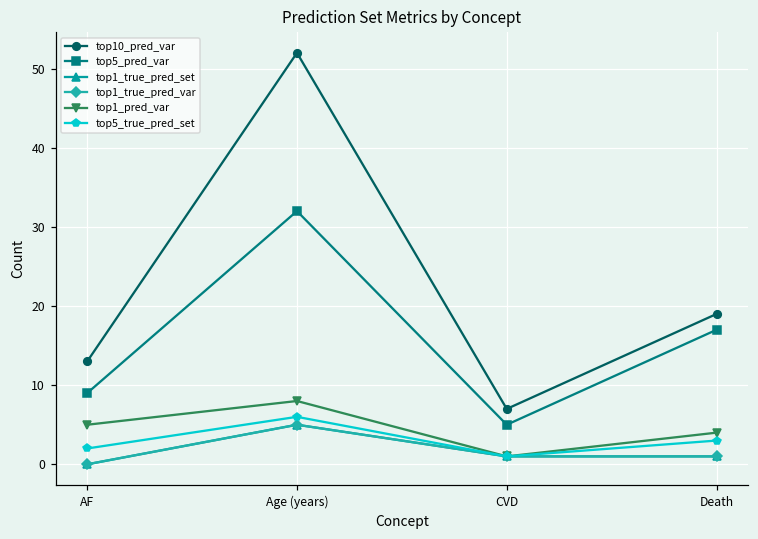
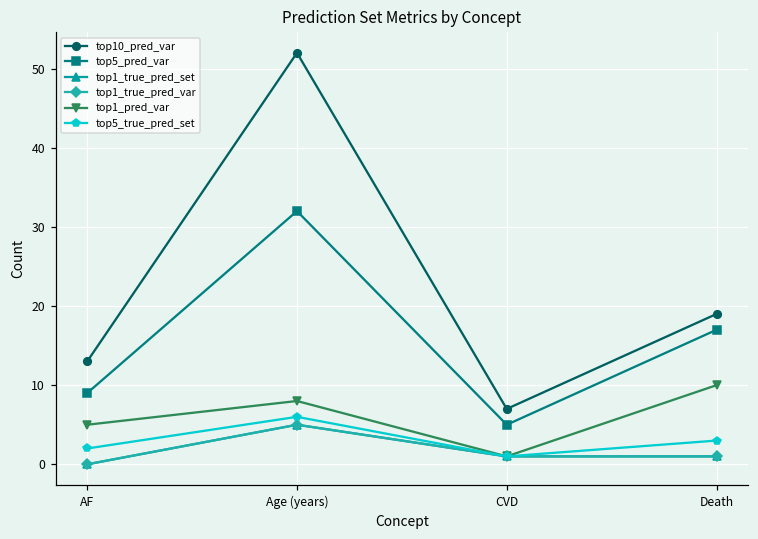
top1_pred_var, Death: 4 -> 10
